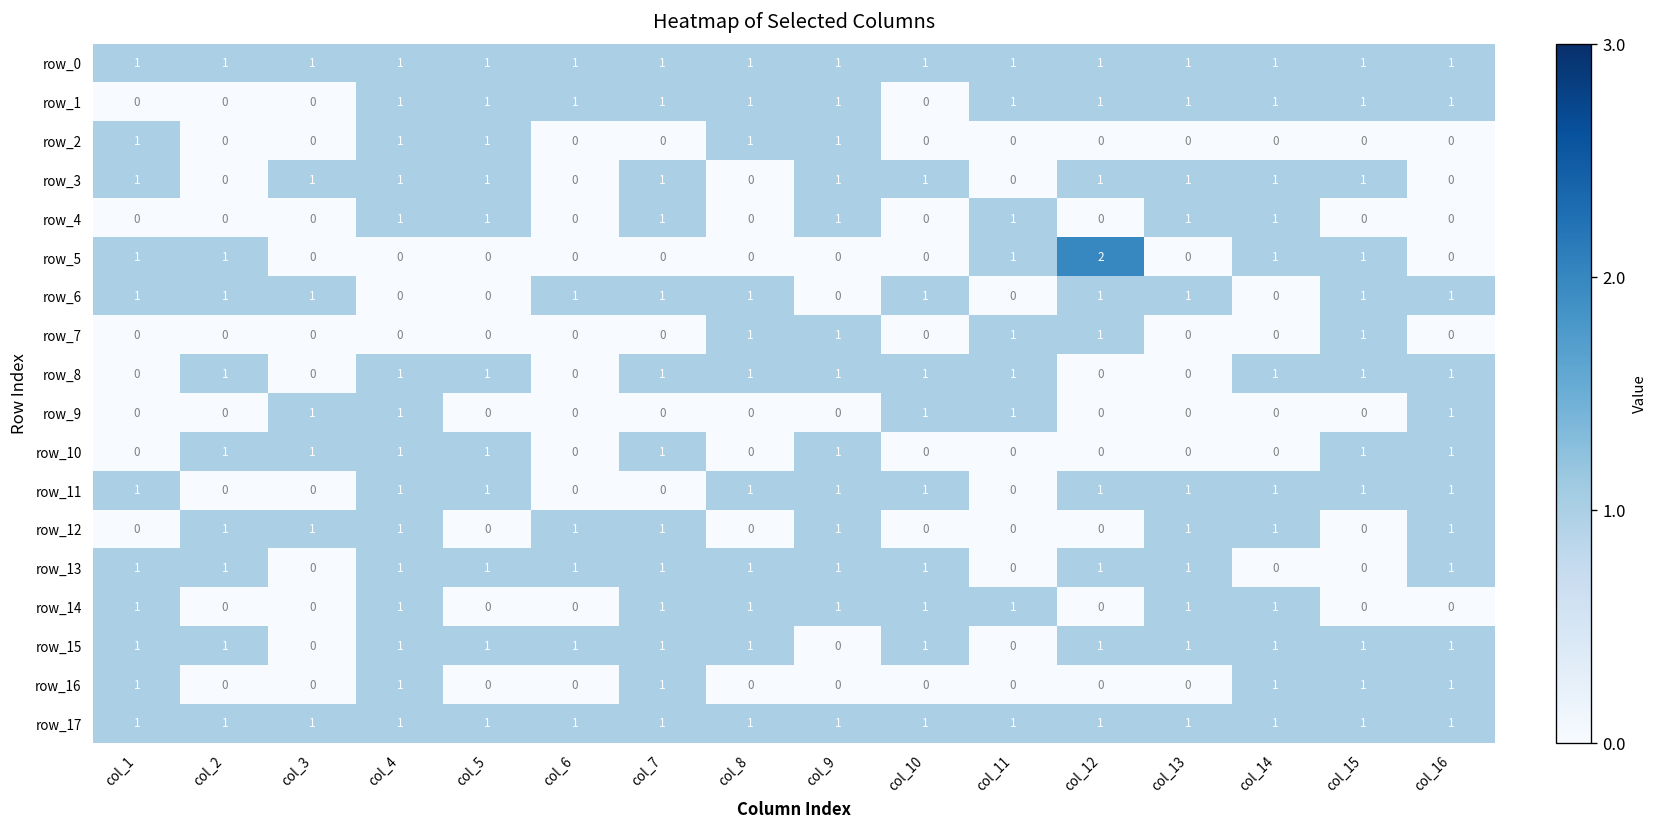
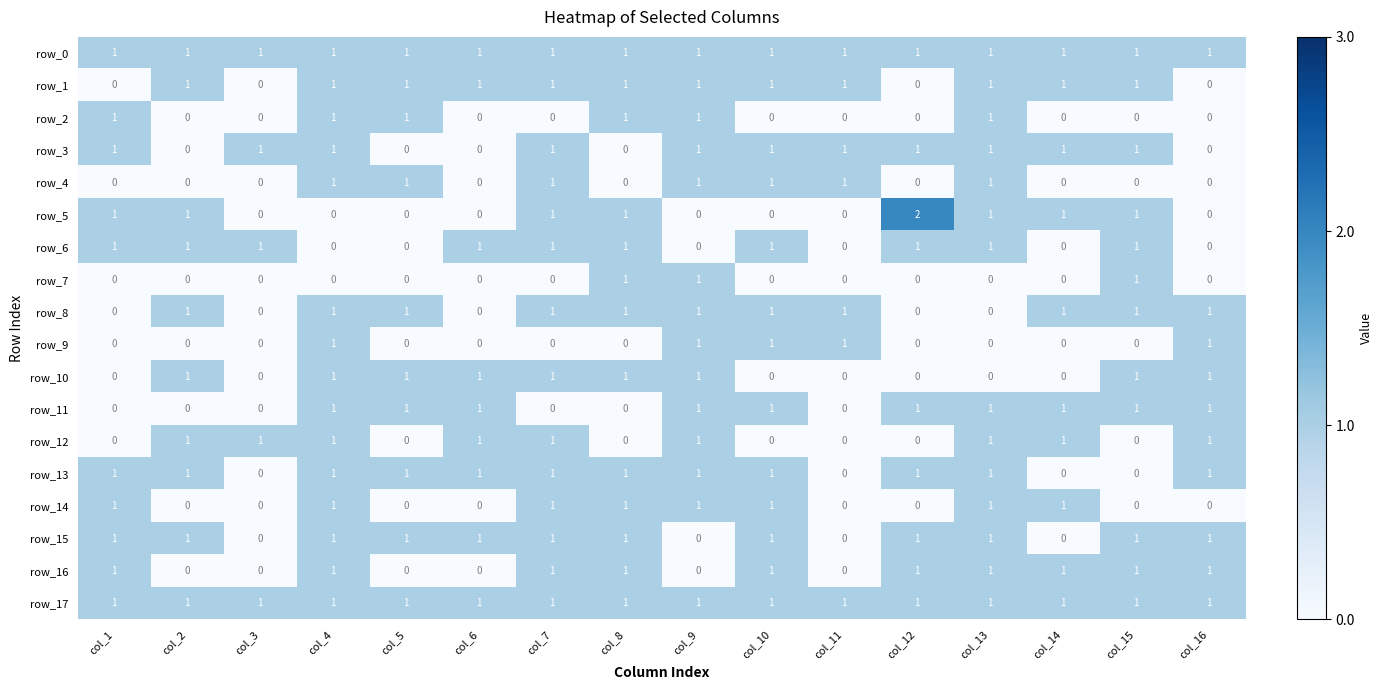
row_1, col_2: 0 -> 1
row_1, col_10: 0 -> 1
row_1, col_12: 1 -> 0
row_1, col_16: 1 -> 0
row_2, col_13: 0 -> 1
row_3, col_5: 1 -> 0
row_3, col_11: 0 -> 1
row_4, col_10: 0 -> 1
row_4, col_14: 1 -> 0
row_5, col_7: 0 -> 1
row_5, col_8: 0 -> 1
row_5, col_11: 1 -> 0
row_5, col_13: 0 -> 1
row_6, col_16: 1 -> 0
row_7, col_11: 1 -> 0
row_7, col_12: 1 -> 0
row_9, col_3: 1 -> 0
row_9, col_9: 0 -> 1
row_10, col_3: 1 -> 0
row_10, col_6: 0 -> 1
row_10, col_8: 0 -> 1
row_11, col_1: 1 -> 0
row_11, col_6: 0 -> 1
row_11, col_8: 1 -> 0
row_14, col_11: 1 -> 0
row_15, col_14: 1 -> 0
row_16, col_8: 0 -> 1
row_16, col_10: 0 -> 1
row_16, col_12: 0 -> 1
row_16, col_13: 0 -> 1
